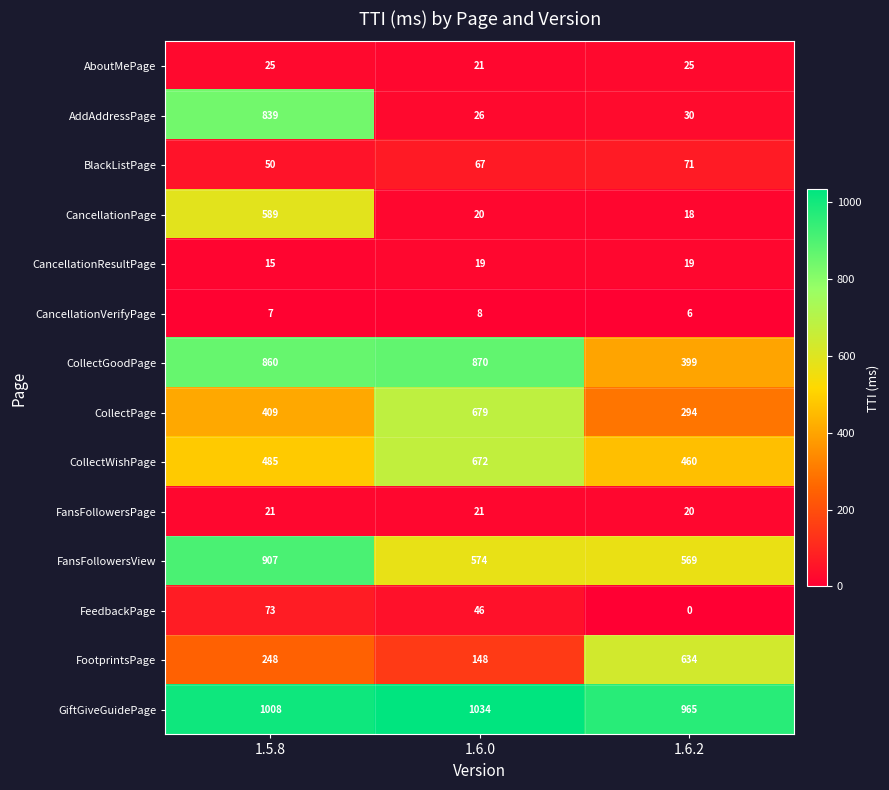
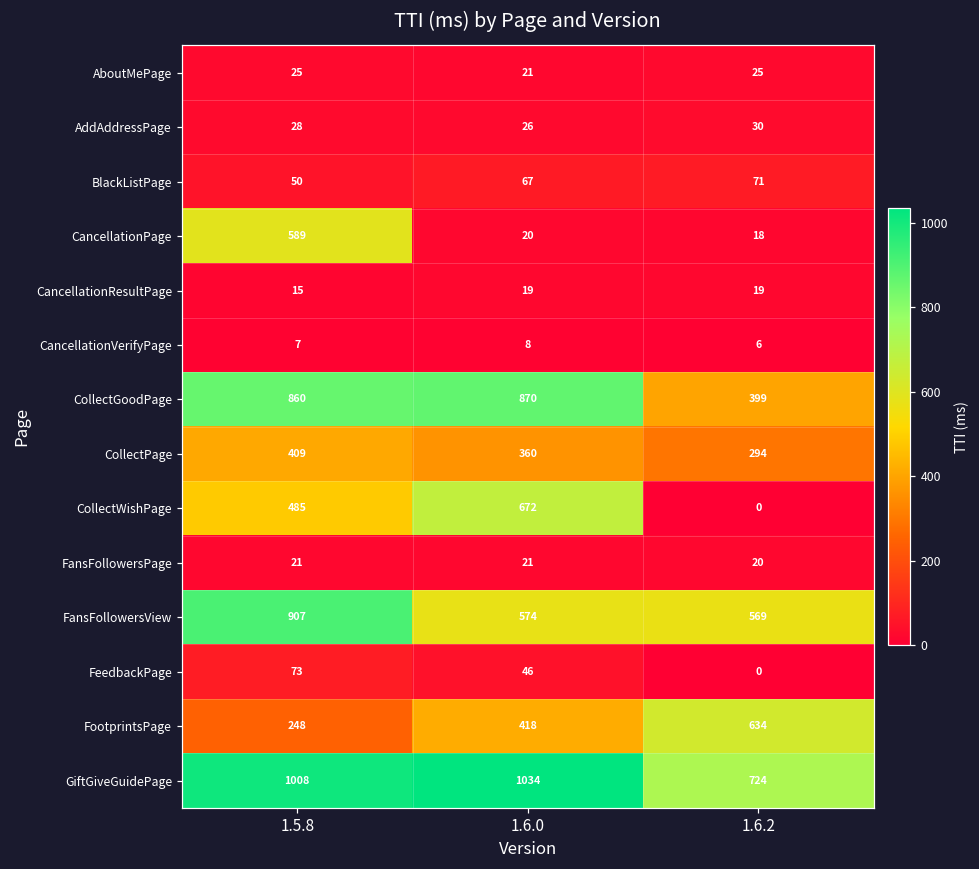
AddAddressPage, 1.5.8: 839 -> 28
CollectPage, 1.6.0: 679 -> 360
CollectWishPage, 1.6.2: 460 -> 0
FootprintsPage, 1.6.0: 148 -> 418
GiftGiveGuidePage, 1.6.2: 965 -> 724
